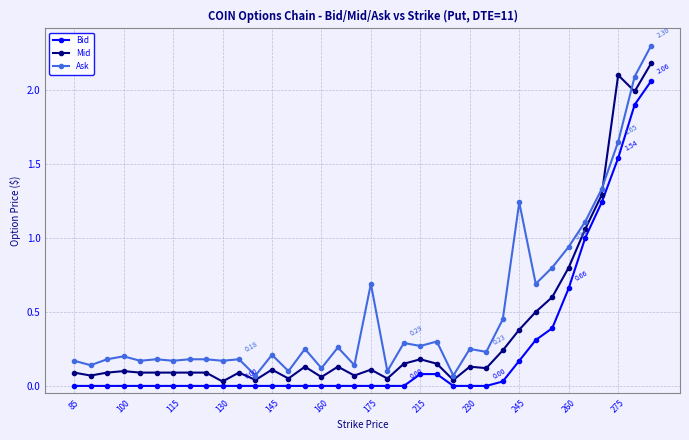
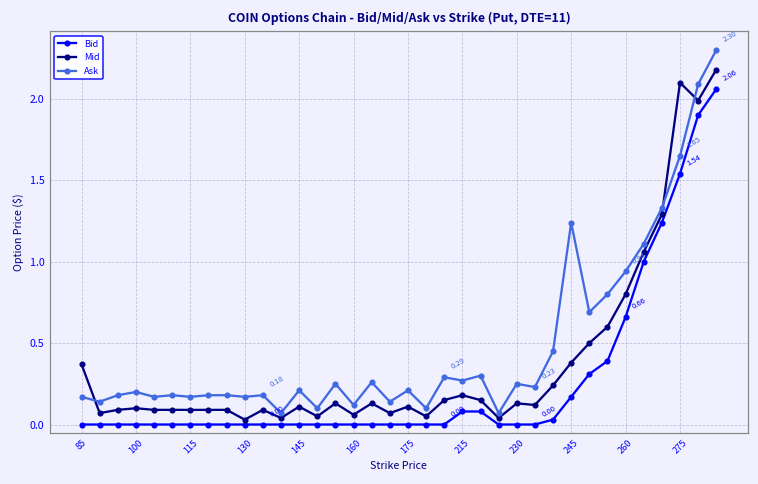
Mid, 85: 0.09 -> 0.37
Ask, 175: 0.69 -> 0.21
